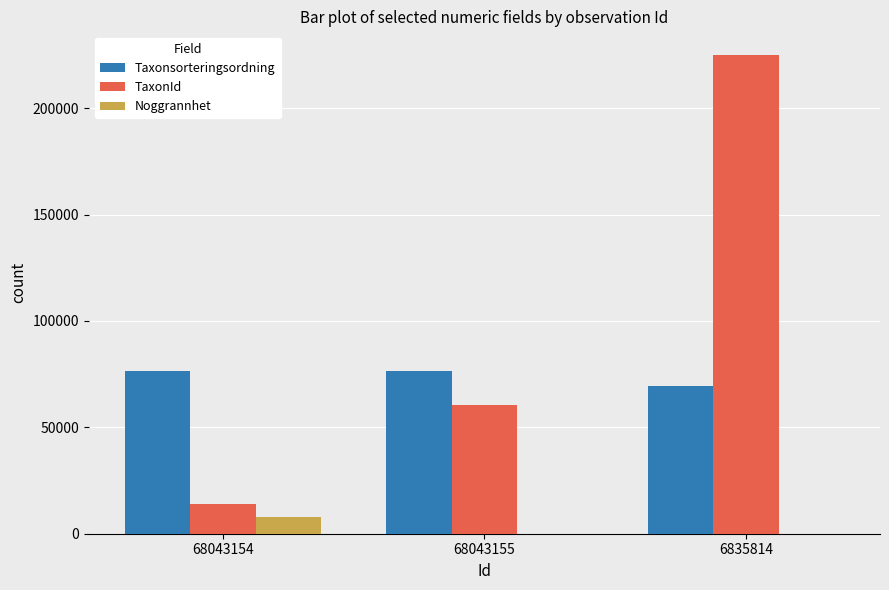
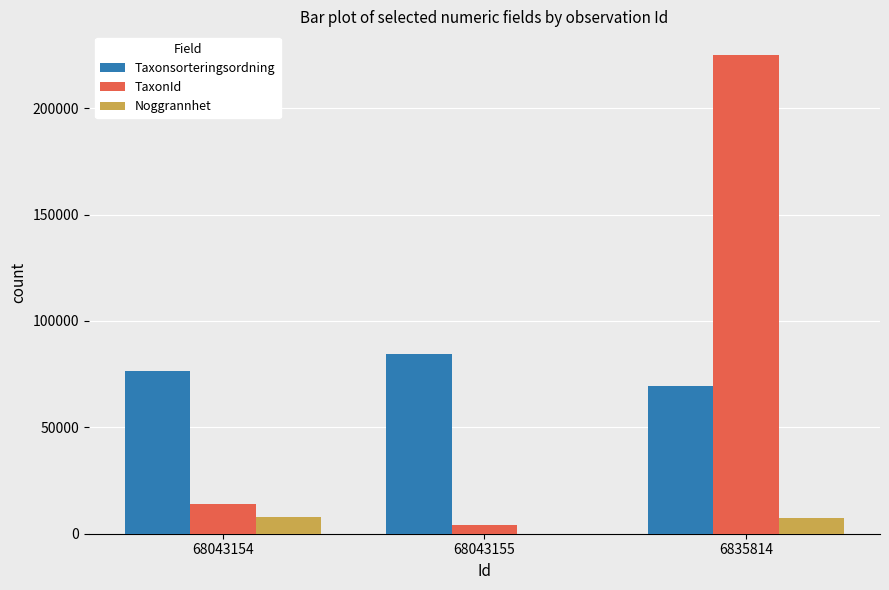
Taxonsorteringsordning, 68043155: 77000 -> 85000
TaxonId, 68043155: 60000 -> 4000
Noggrannhet, 6835814: 0 -> 7000
